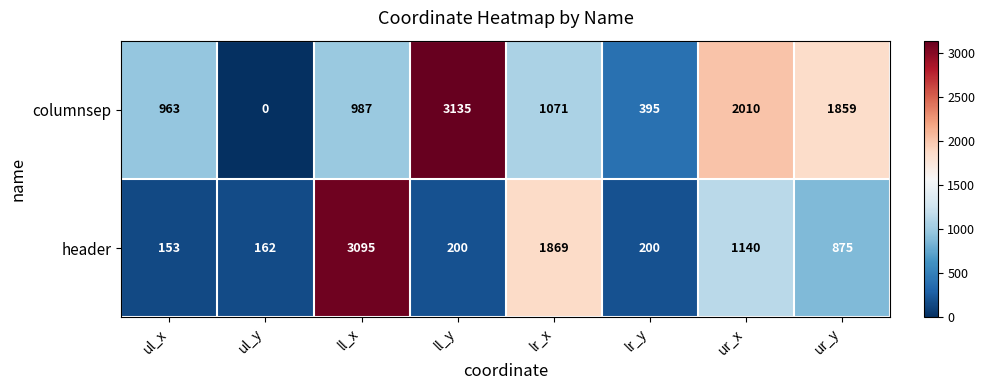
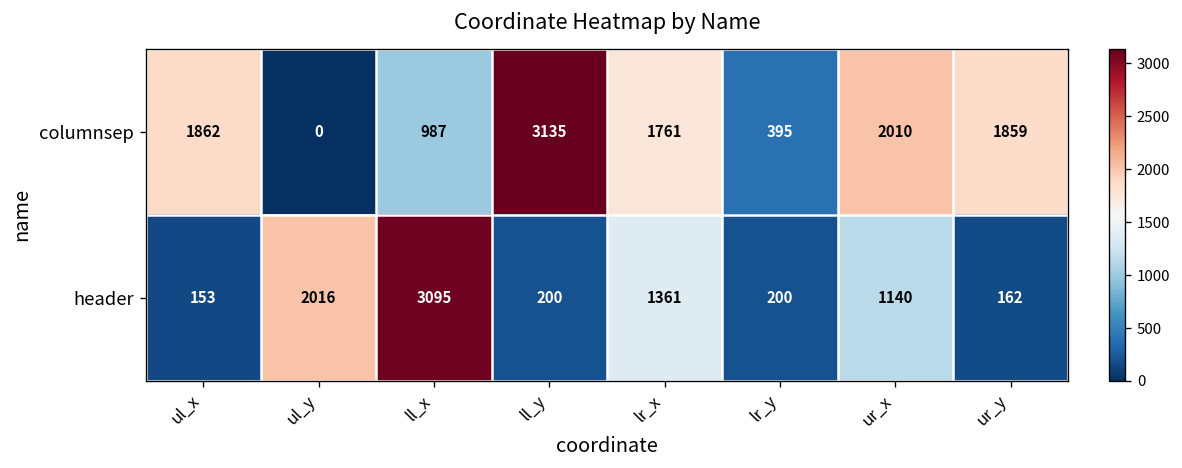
columnsep, ul_x: 963 -> 1862
columnsep, lr_x: 1071 -> 1761
header, ul_y: 162 -> 2016
header, lr_x: 1869 -> 1361
header, ur_y: 875 -> 162
